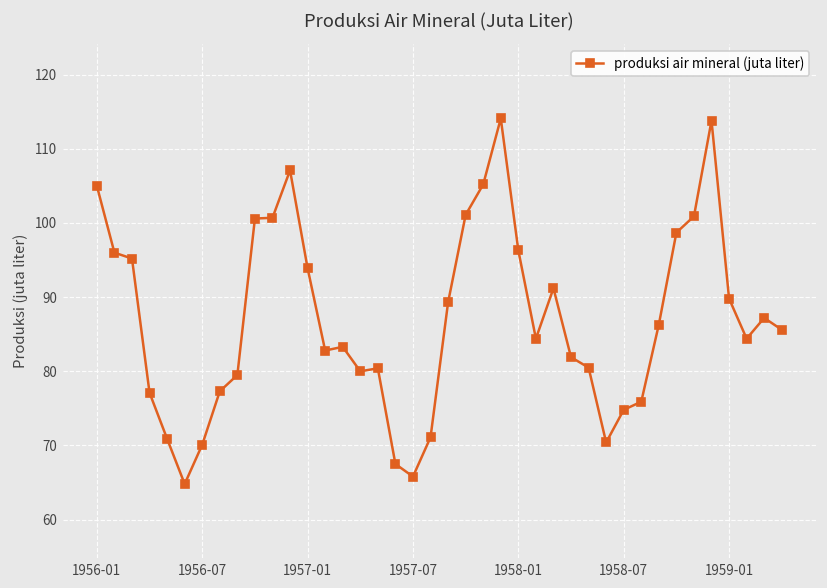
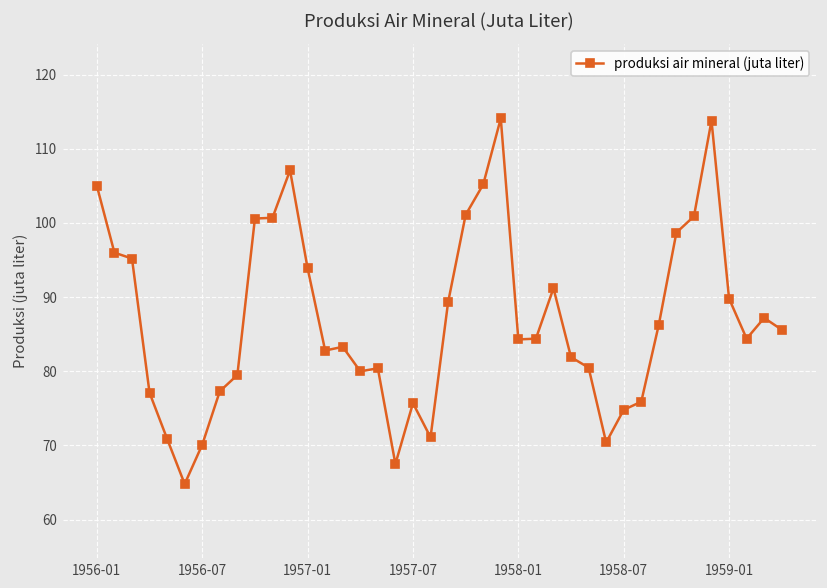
1957-07: 66 -> 76
1958-01: 96 -> 84
